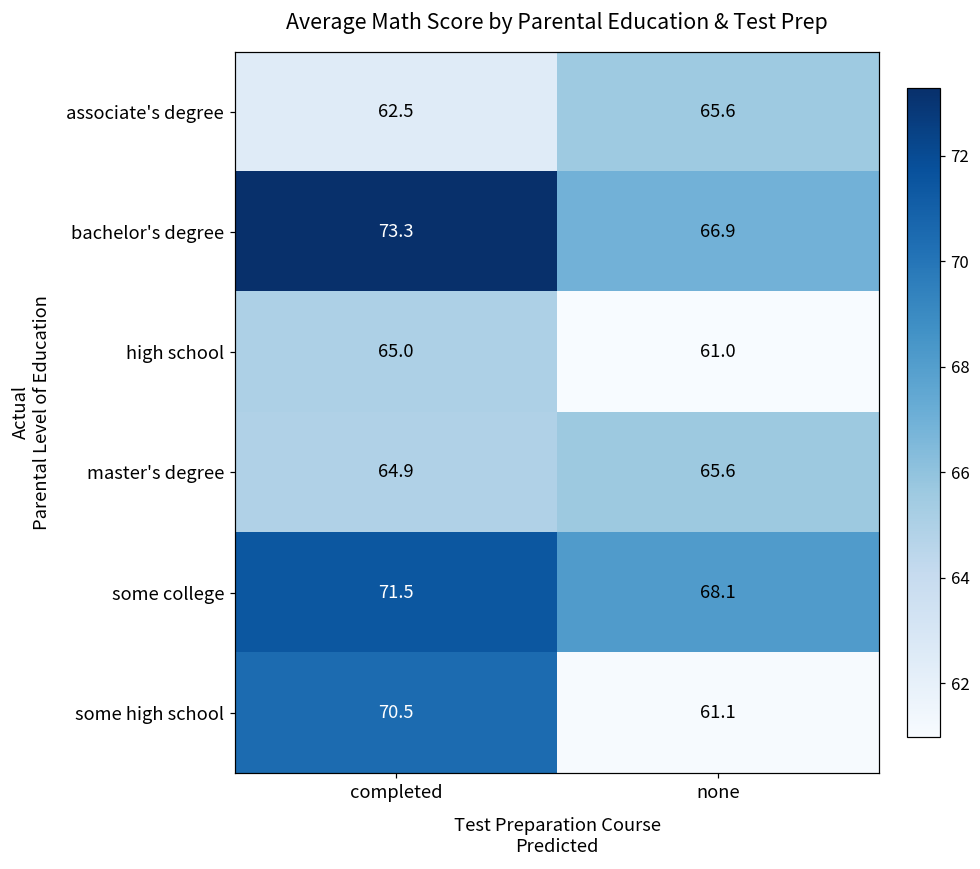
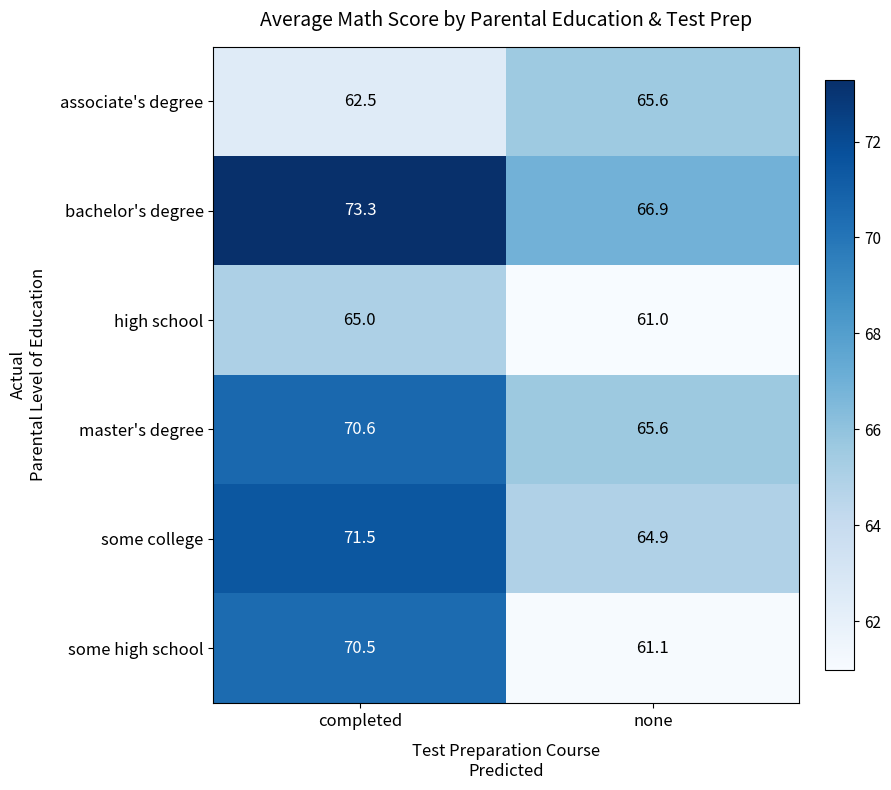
master's degree, completed: 64.9 -> 70.6
some college, none: 68.1 -> 64.9
